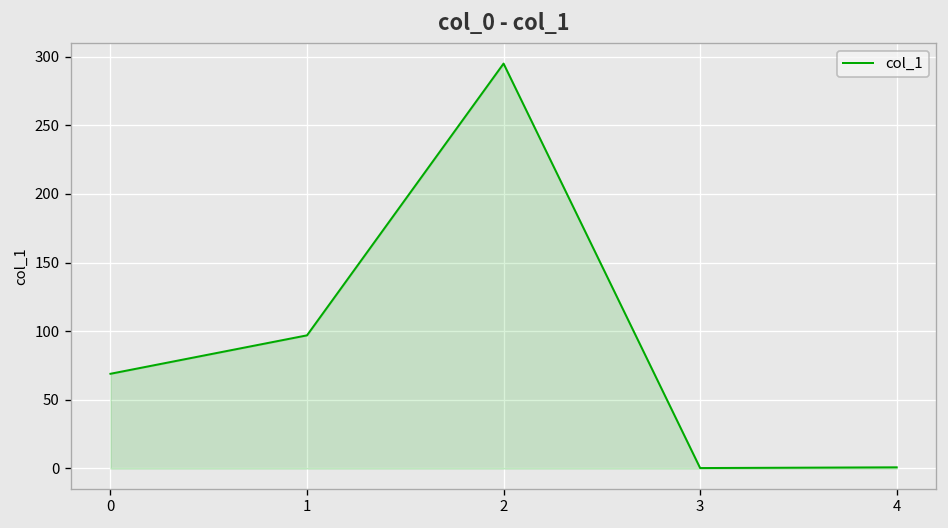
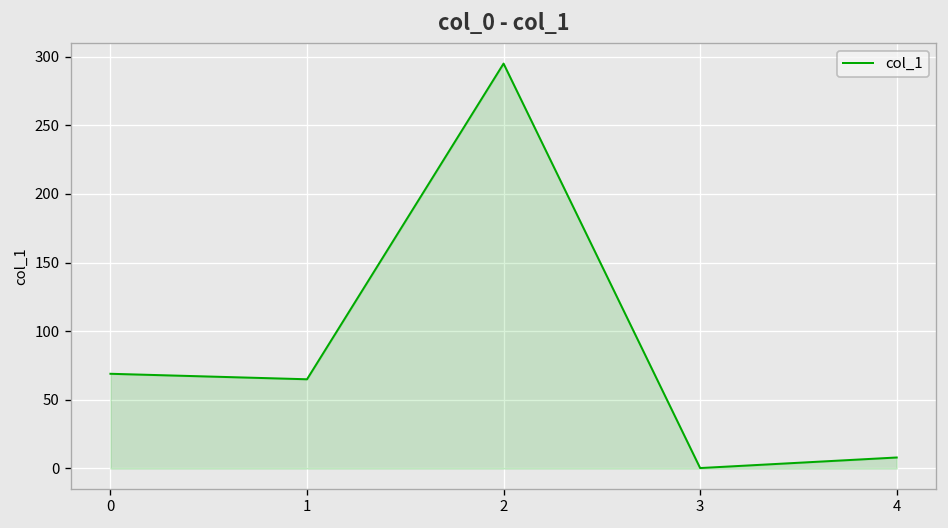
1: 97 -> 65
4: 1 -> 8
